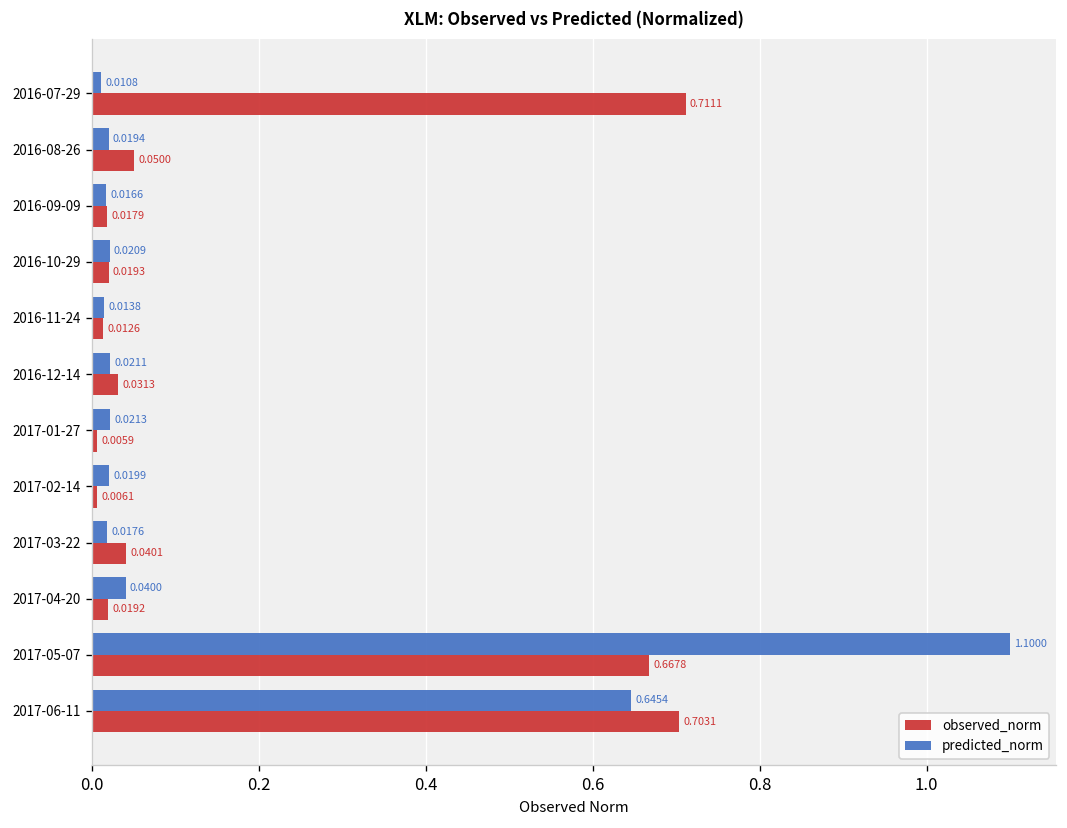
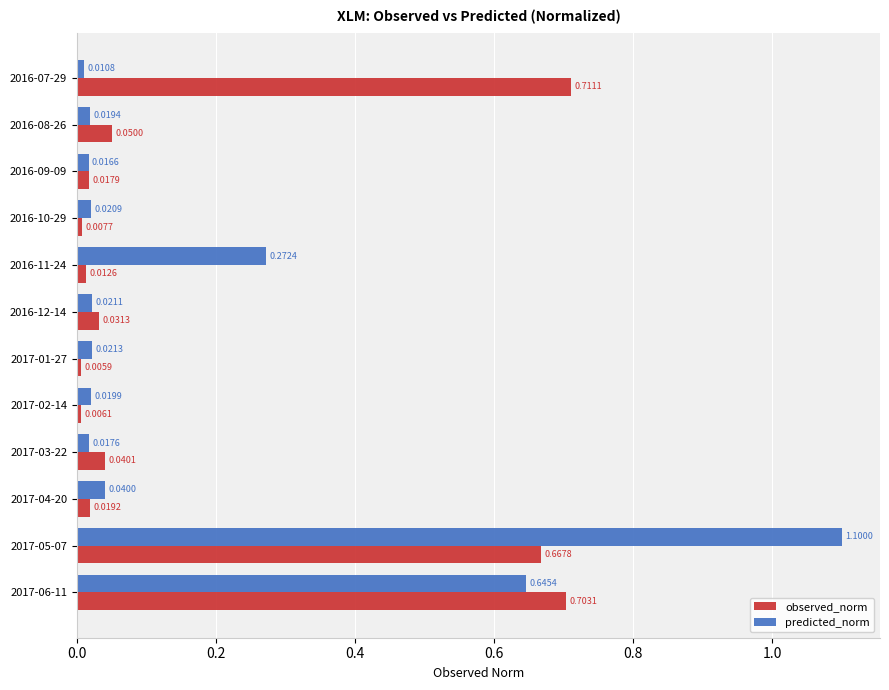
observed_norm, 2016-10-29: 0.0193 -> 0.0077
predicted_norm, 2016-11-24: 0.0138 -> 0.2724
